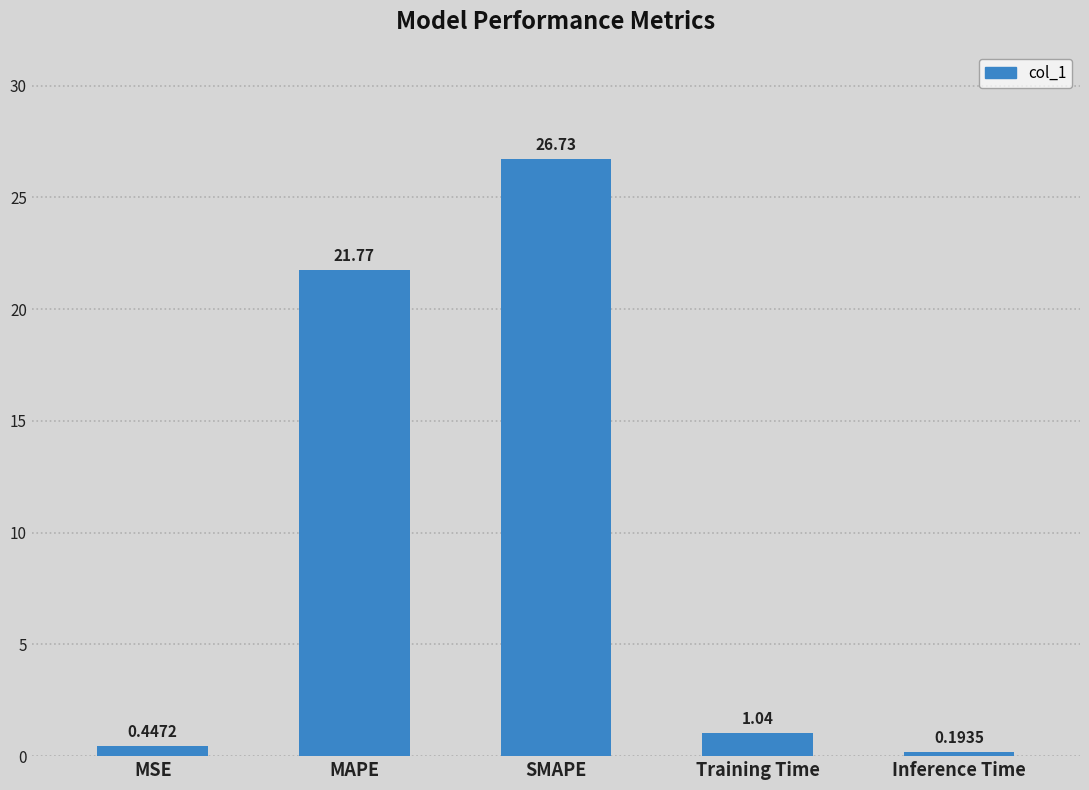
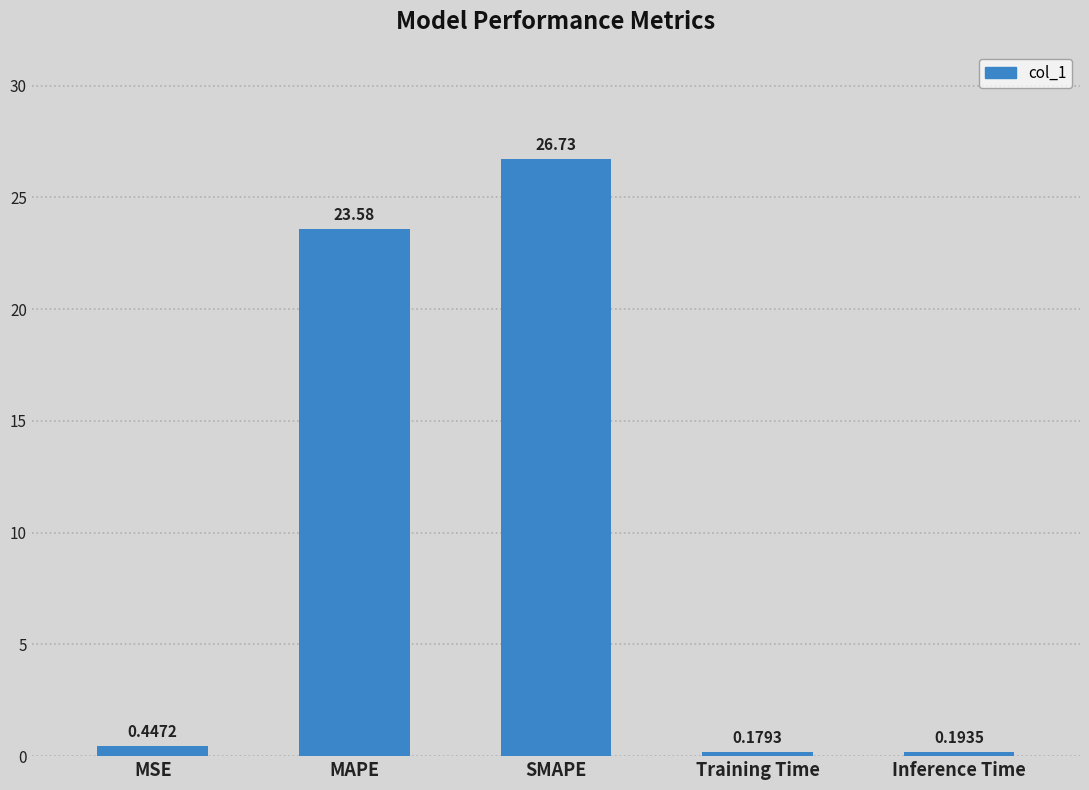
MAPE: 21.77 -> 23.58
Training Time: 1.04 -> 0.1793
